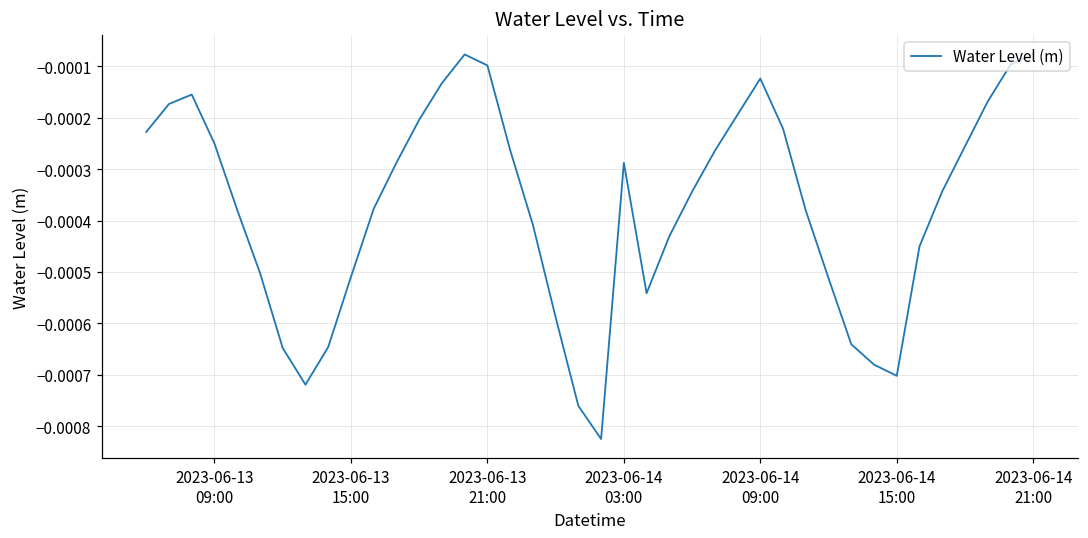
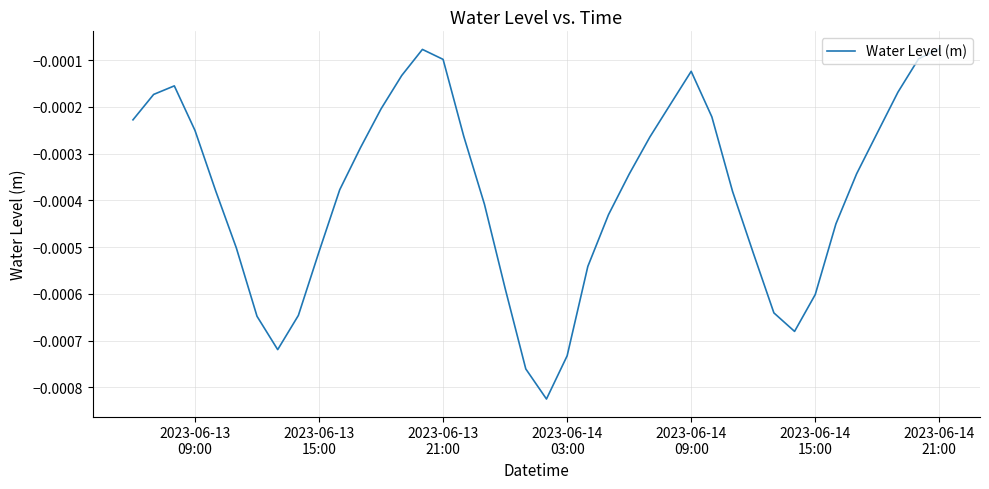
2023-06-14 03:00: -0.00029 -> -0.00073
2023-06-14 15:00: -0.00070 -> -0.00060
